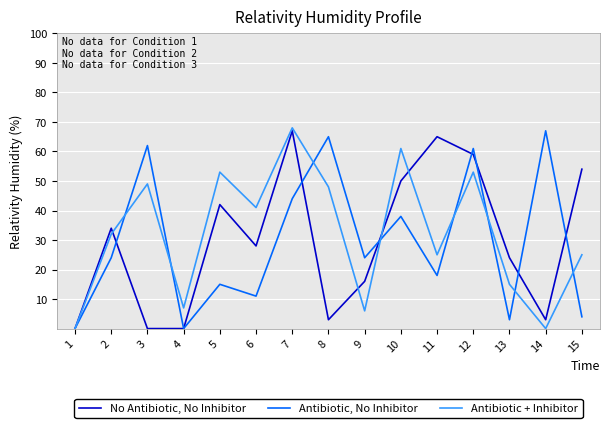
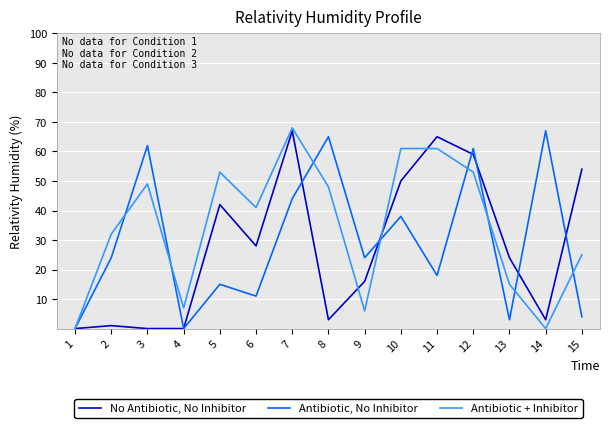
No Antibiotic, No Inhibitor, 2: 34 -> 1
Antibiotic + Inhibitor, 11: 25 -> 61
